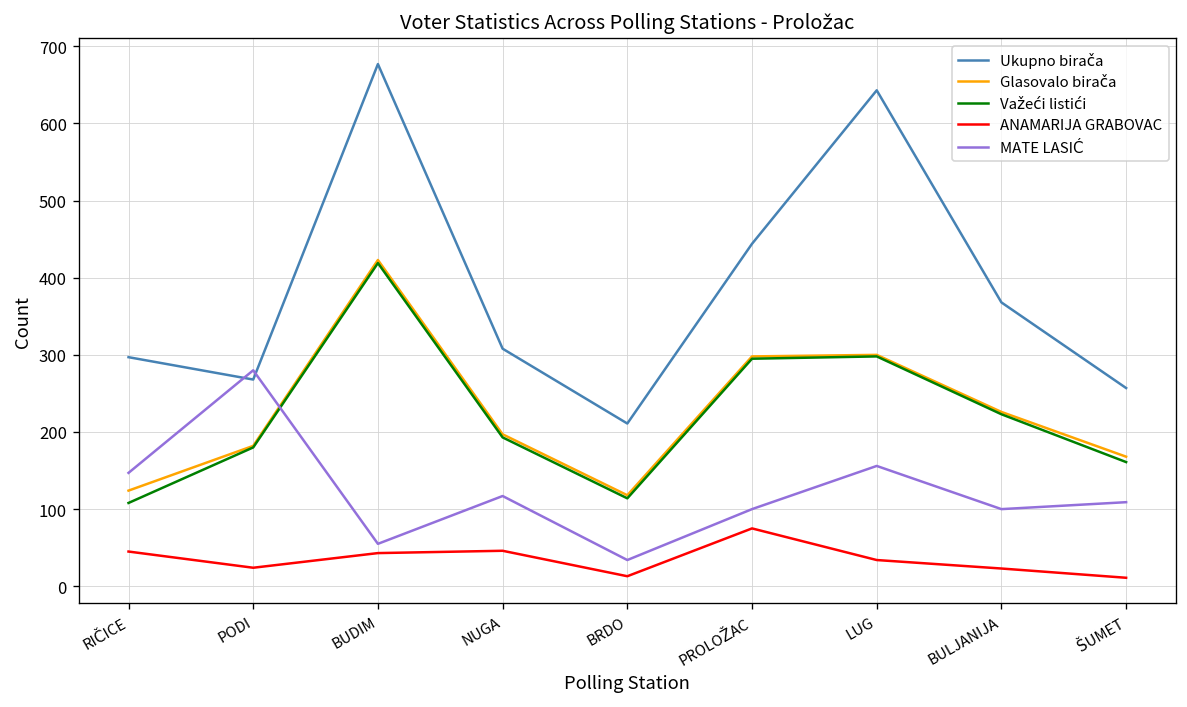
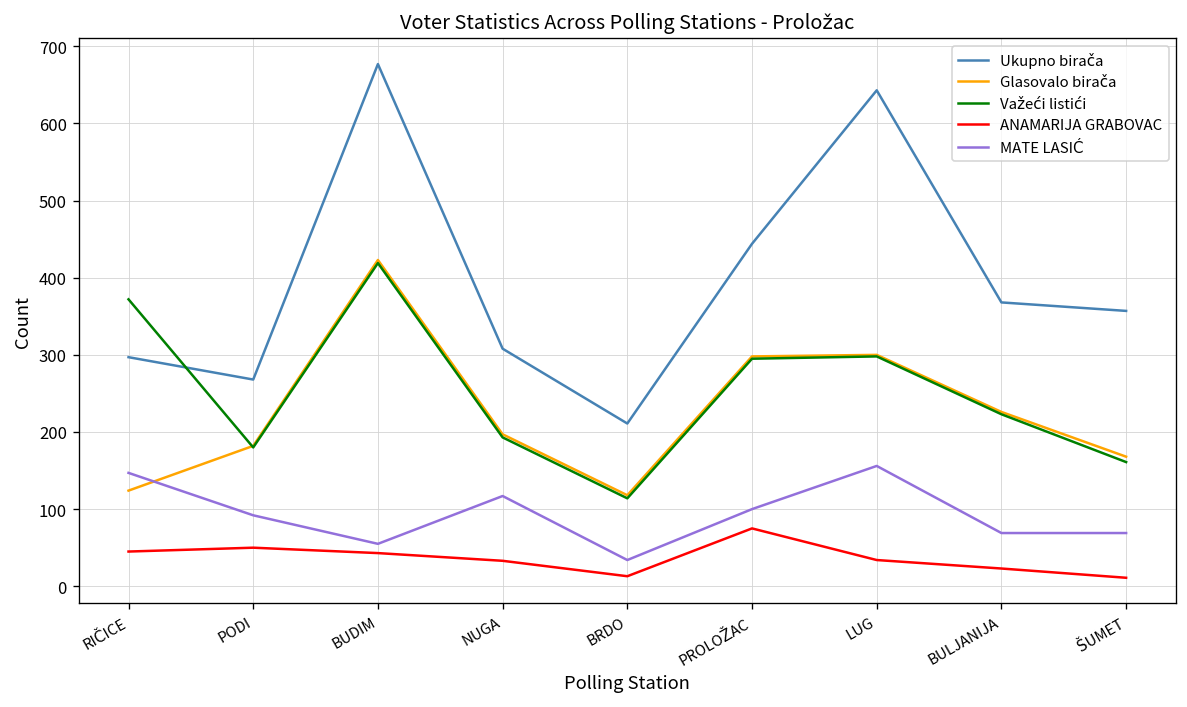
Važeći listići, RIČICE: 110 -> 370
ANAMARIJA GRABOVAC, PODI: 20 -> 50
MATE LASIĆ, PODI: 280 -> 90
ANAMARIJA GRABOVAC, NUGA: 50 -> 30
MATE LASIĆ, BULJANIJA: 100 -> 70
Ukupno birača, ŠUMET: 260 -> 360
MATE LASIĆ, ŠUMET: 110 -> 70
